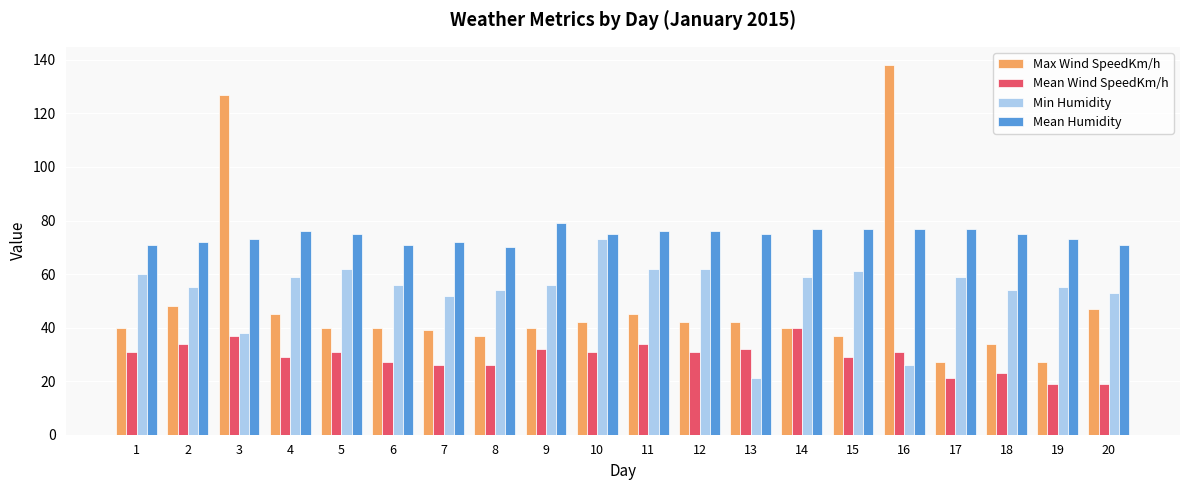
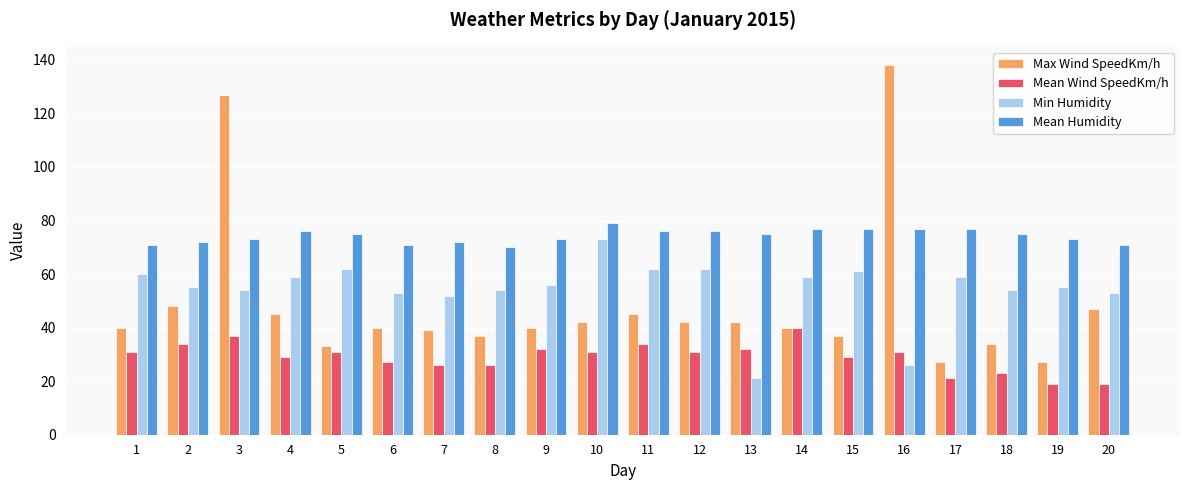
Min Humidity, 3: 38 -> 54
Max Wind SpeedKm/h, 5: 40 -> 33
Min Humidity, 6: 56 -> 53
Mean Humidity, 9: 79 -> 73
Mean Humidity, 10: 75 -> 79
